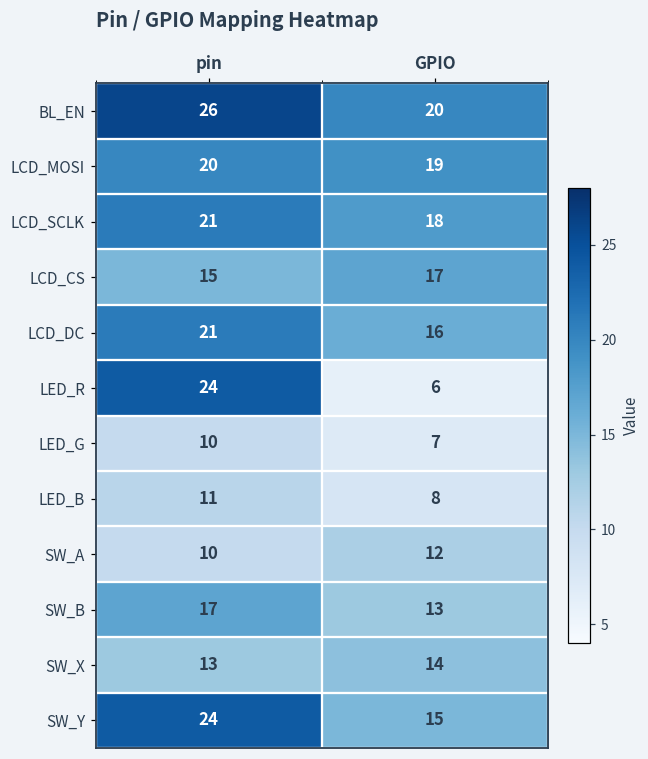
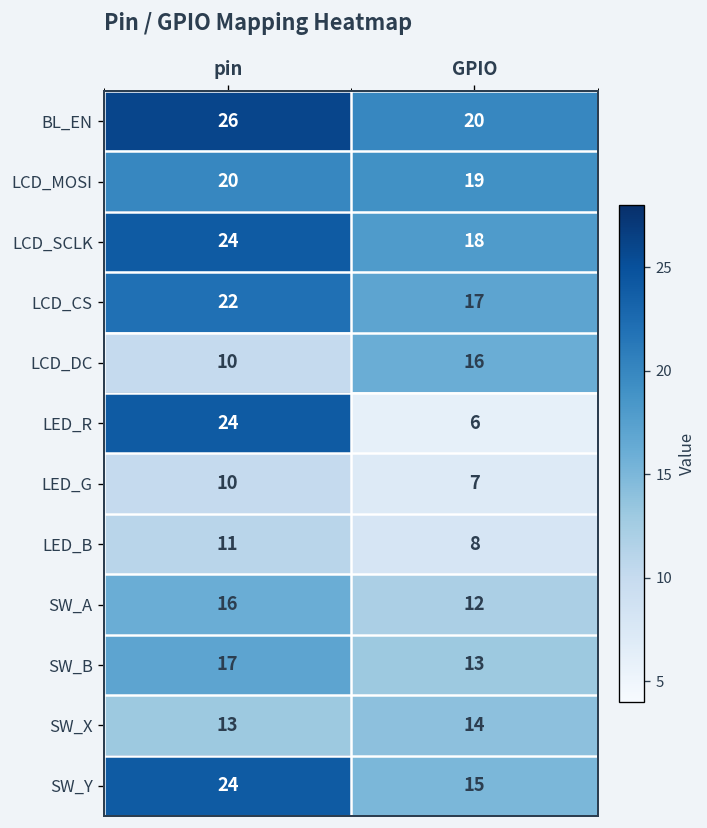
LCD_SCLK, pin: 21 -> 24
LCD_CS, pin: 15 -> 22
LCD_DC, pin: 21 -> 10
SW_A, pin: 10 -> 16
